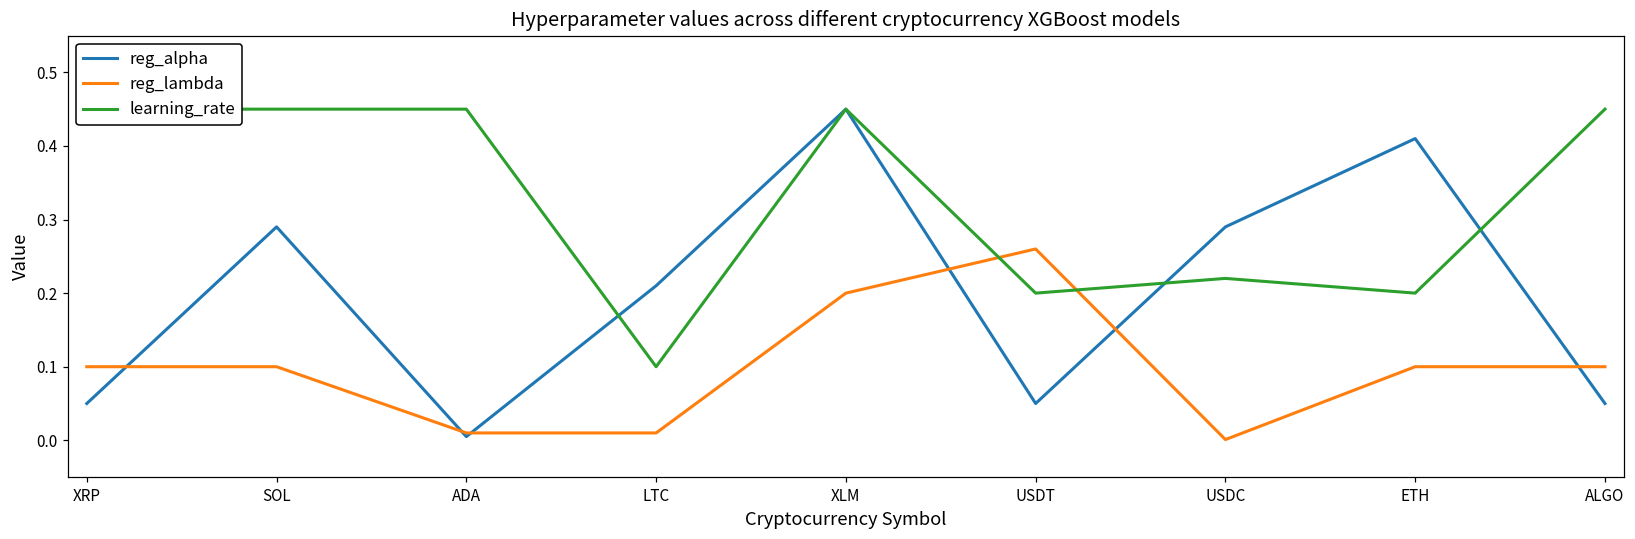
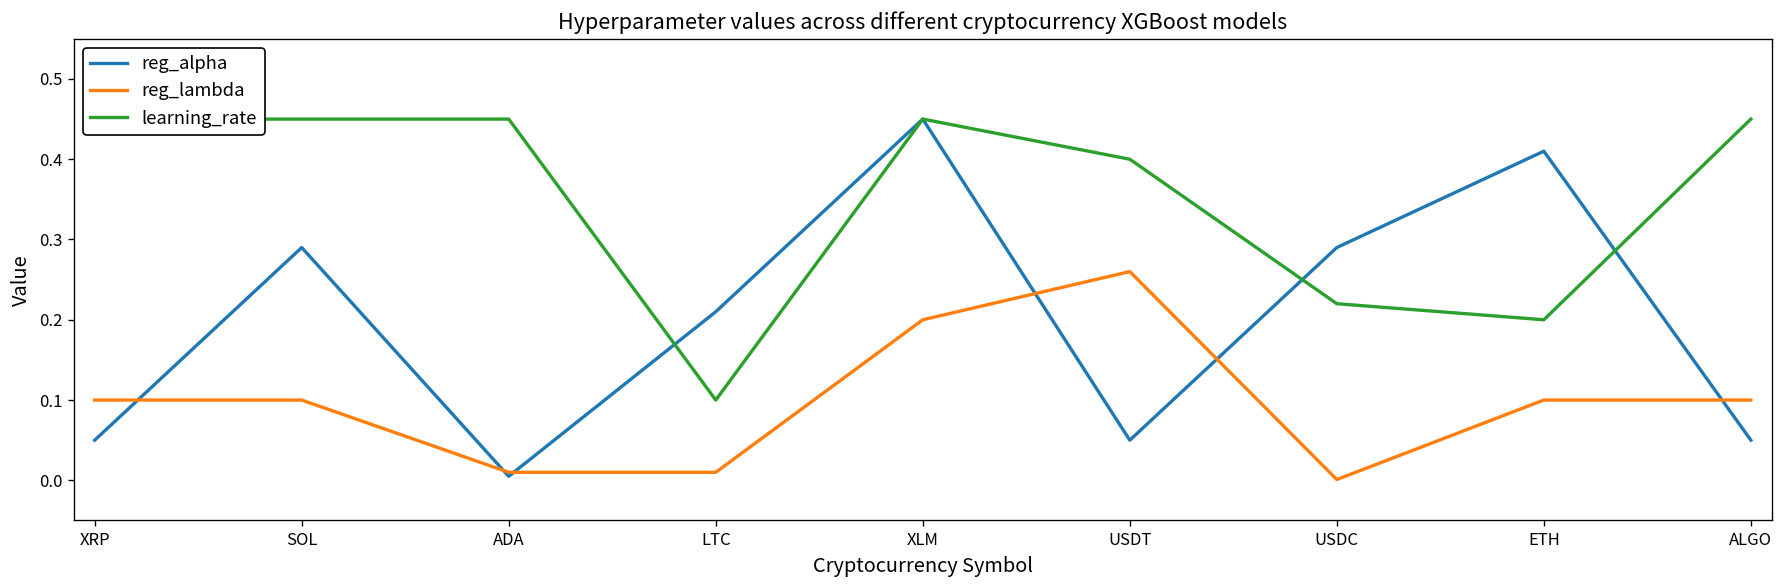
learning_rate, USDT: 0.2 -> 0.4
